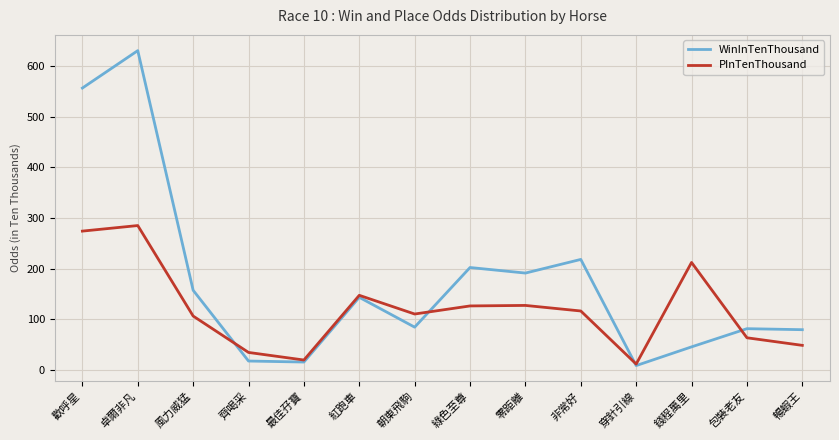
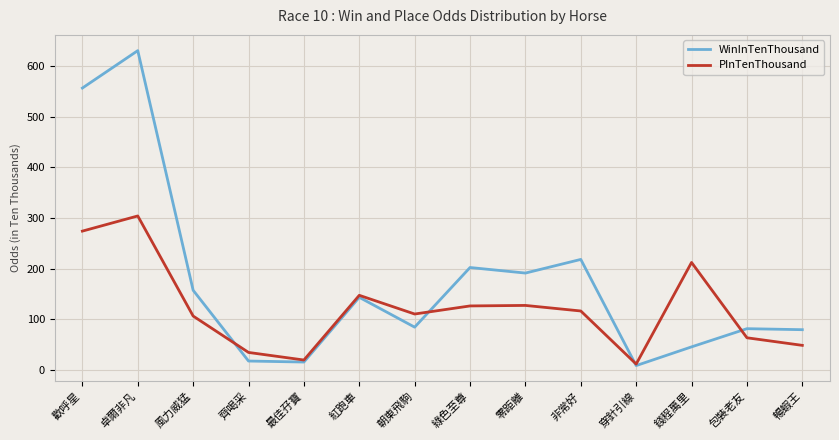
PInTenThousand, 卓爾非凡: 290 -> 300
